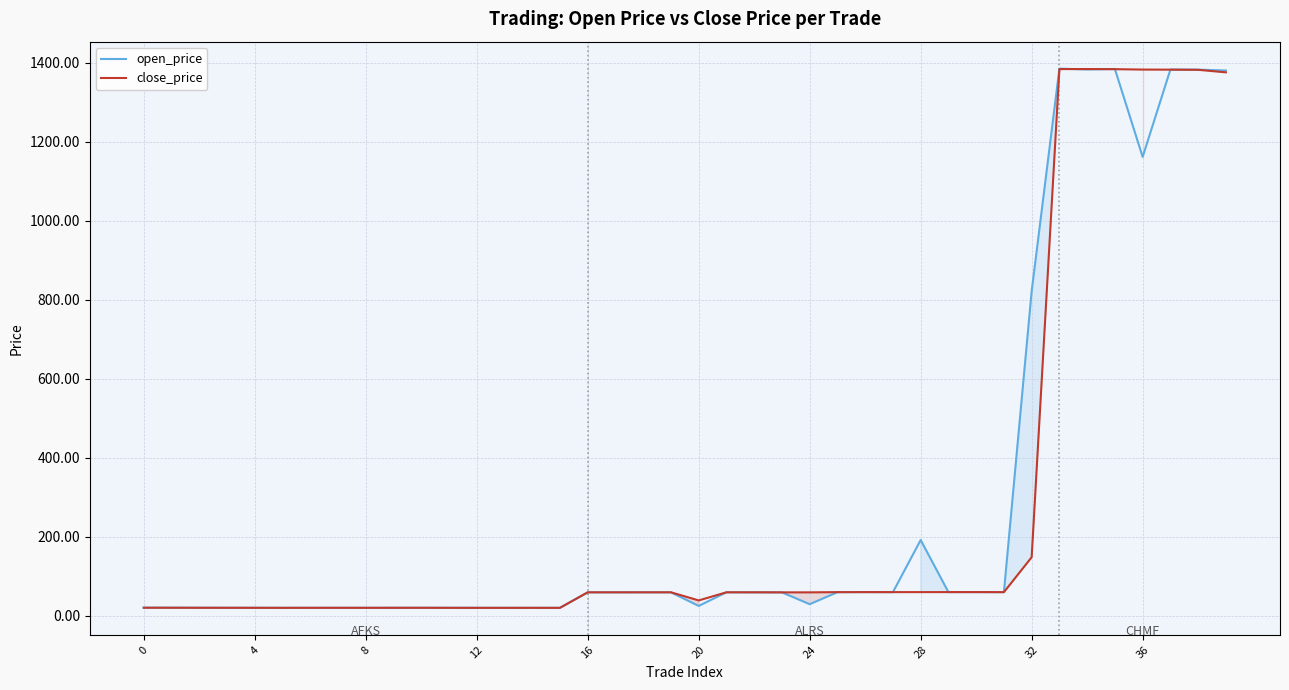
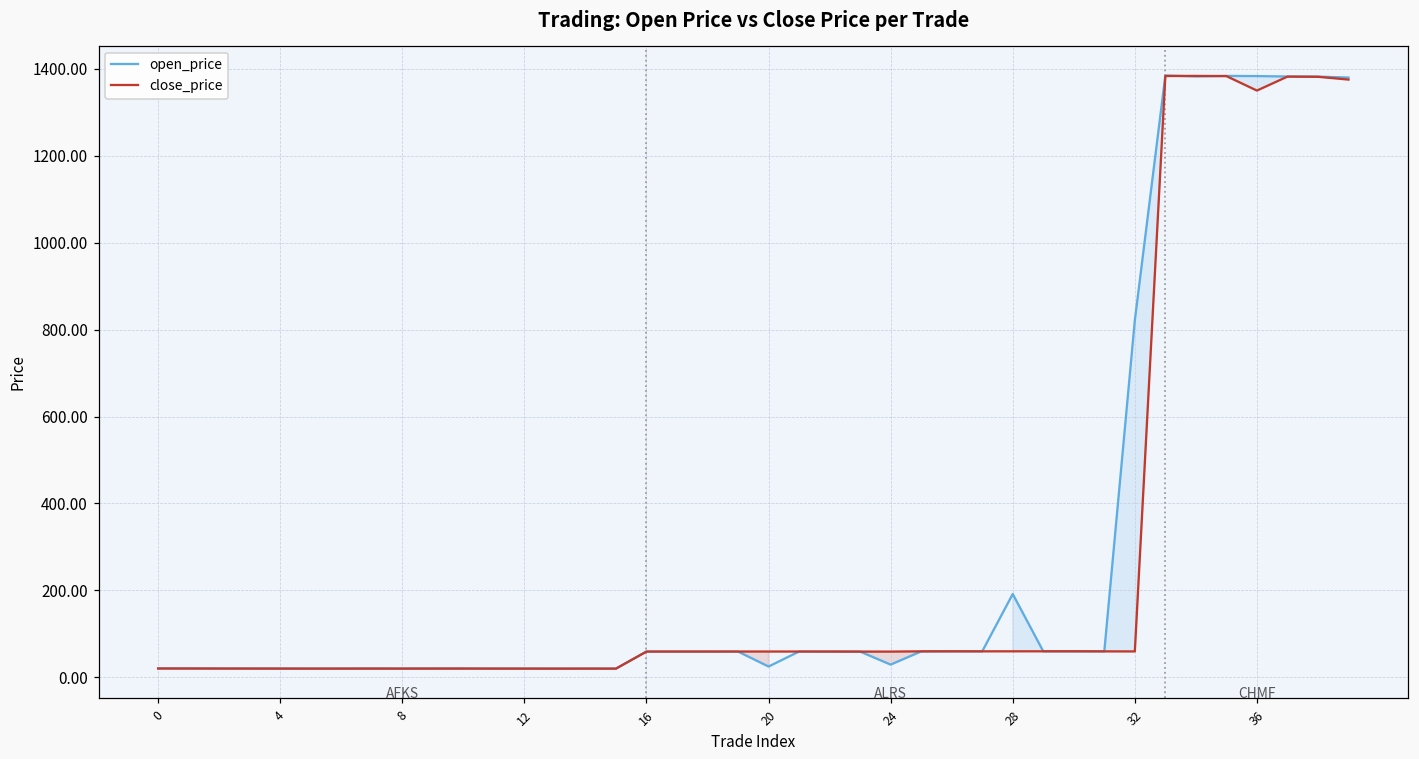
close_price, 20: 40 -> 60
close_price, 32: 150 -> 60
open_price, 36: 1160 -> 1380
close_price, 36: 1380 -> 1350
